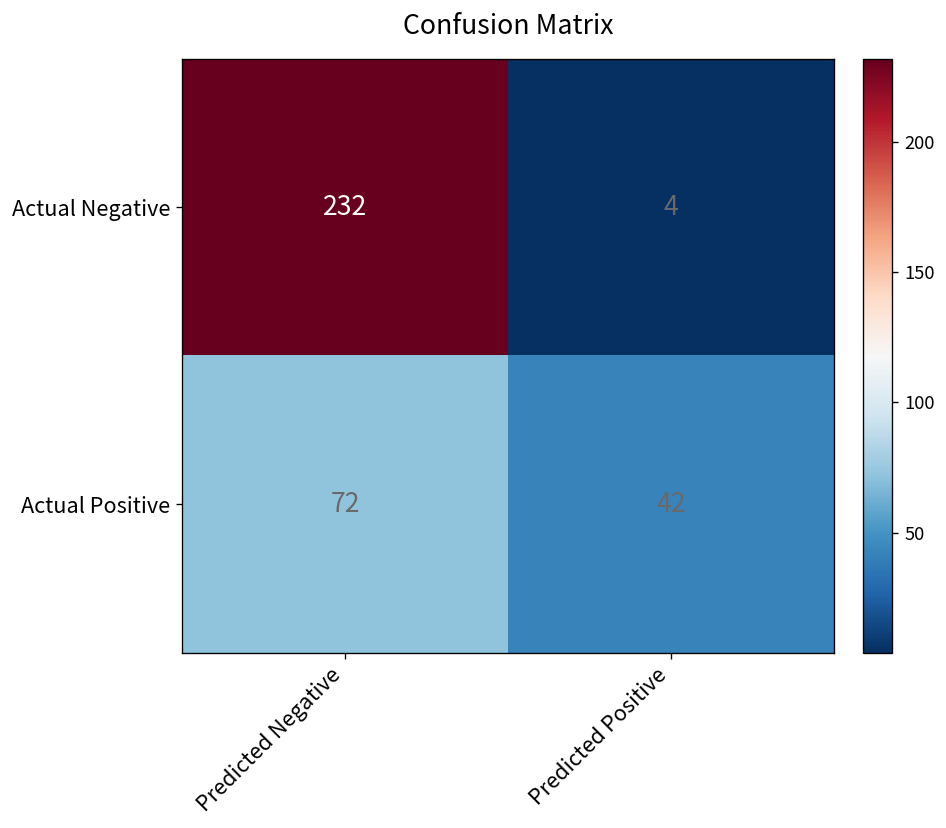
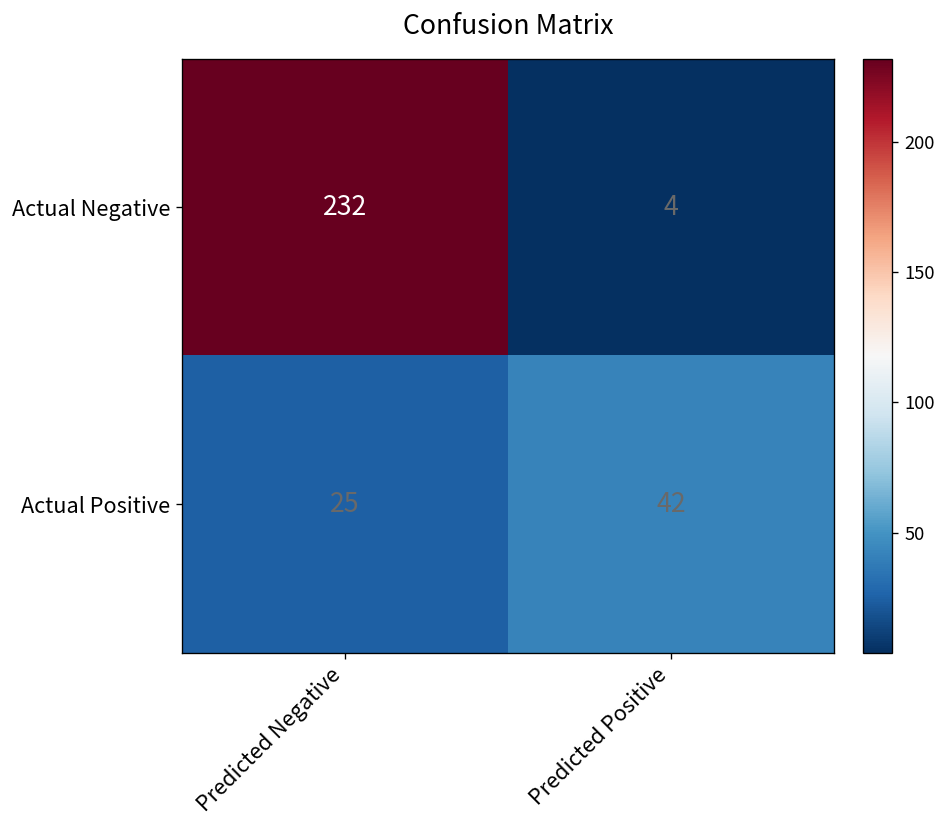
Actual Positive, Predicted Negative: 72 -> 25
